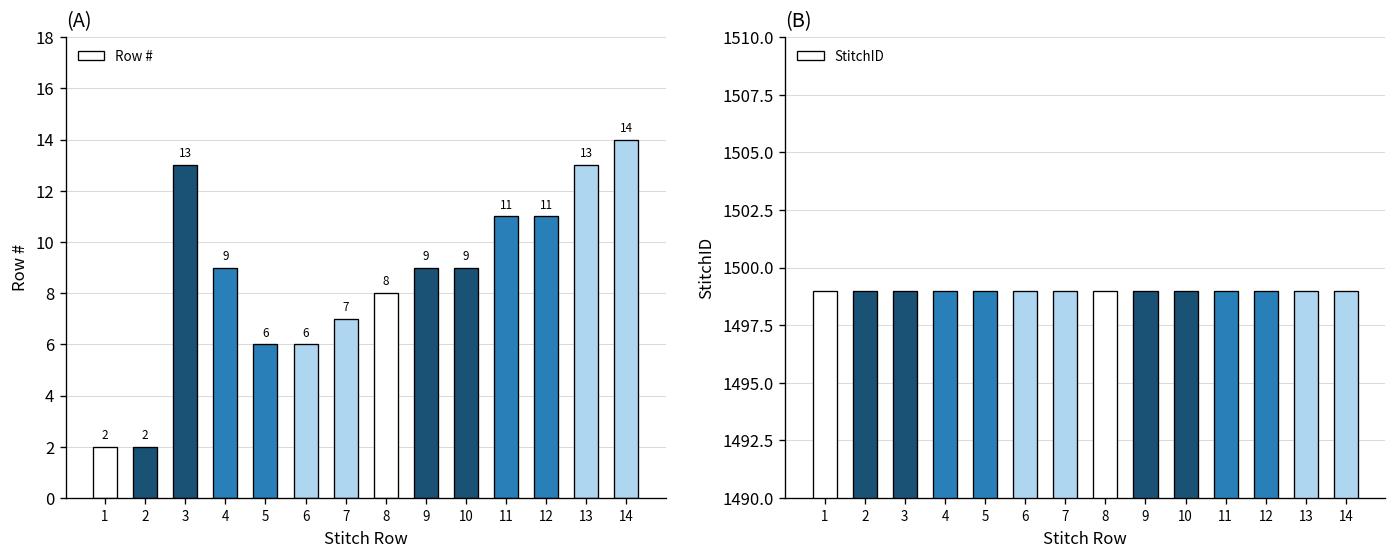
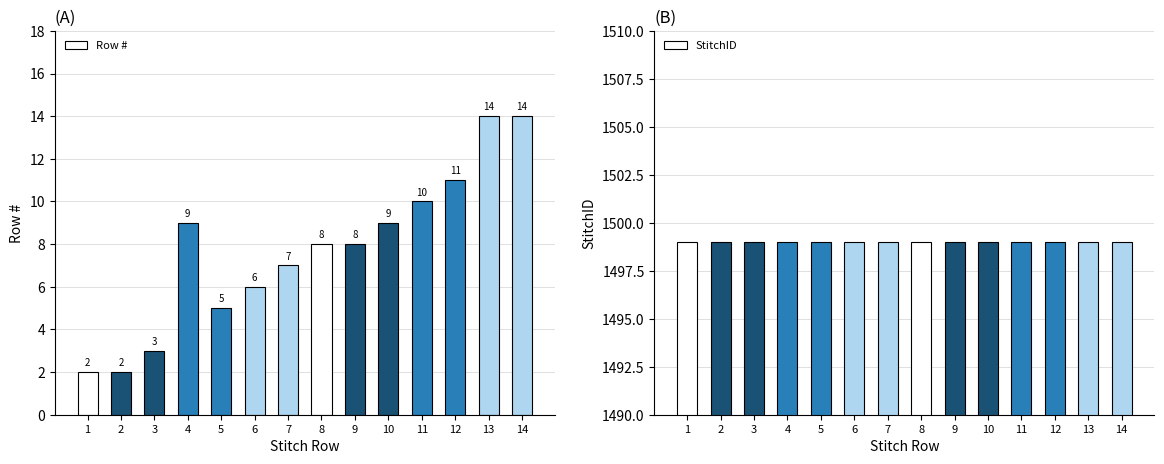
(A), 3: 13 -> 3
(A), 5: 6 -> 5
(A), 9: 9 -> 8
(A), 11: 11 -> 10
(A), 13: 13 -> 14
